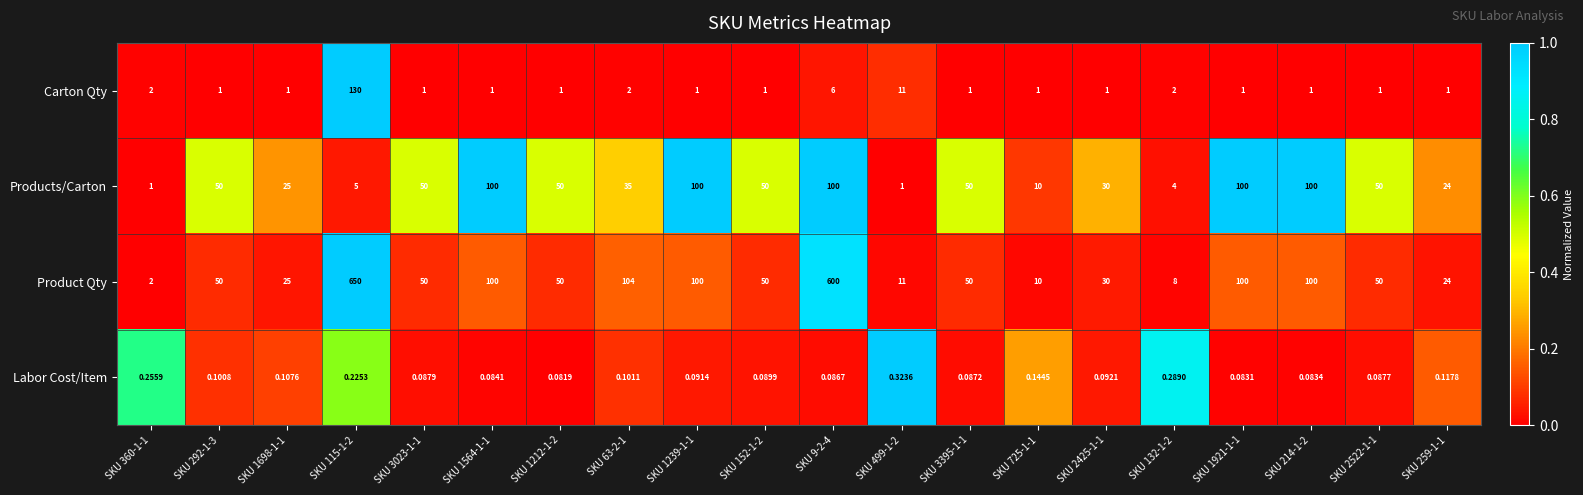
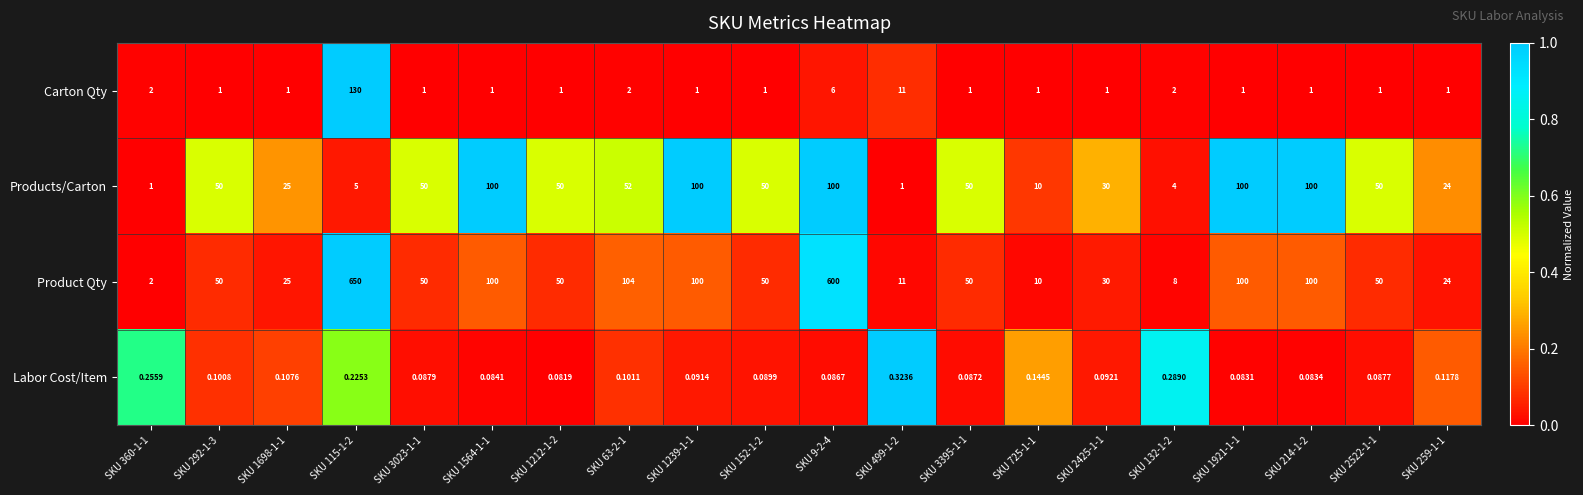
Products/Carton, SKU 63-2-1: 35 -> 52
